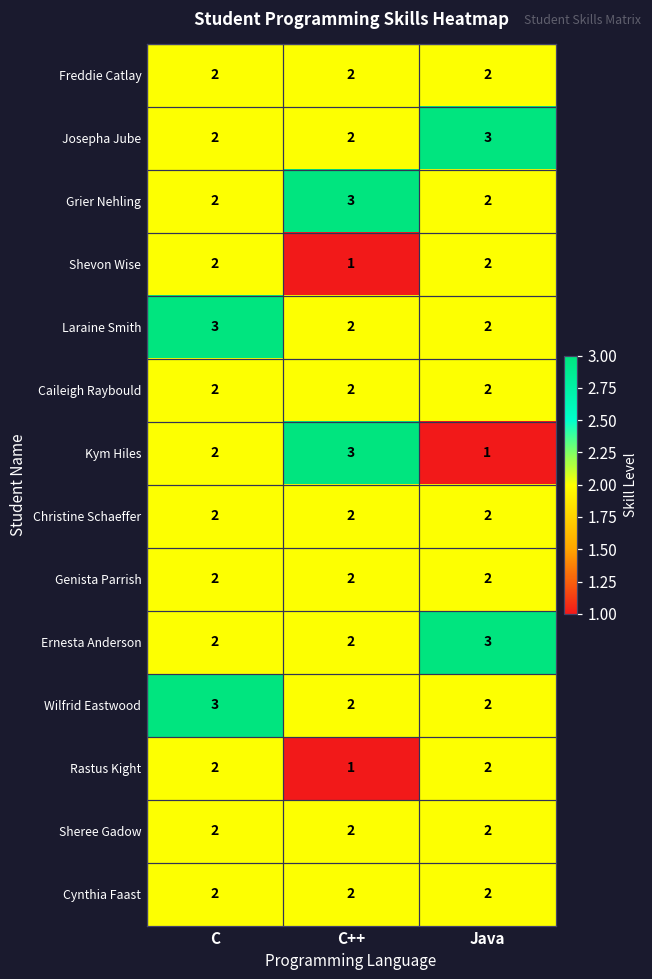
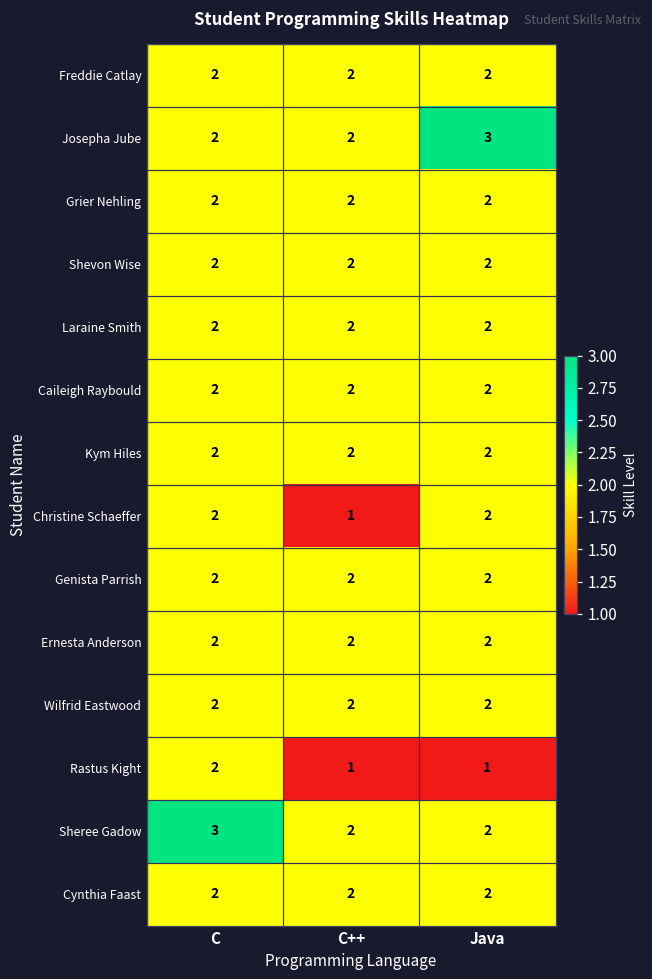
Grier Nehling, C++: 3 -> 2
Shevon Wise, C++: 1 -> 2
Laraine Smith, C: 3 -> 2
Kym Hiles, C++: 3 -> 2
Kym Hiles, Java: 1 -> 2
Christine Schaeffer, C++: 2 -> 1
Ernesta Anderson, Java: 3 -> 2
Wilfrid Eastwood, C: 3 -> 2
Rastus Kight, Java: 2 -> 1
Sheree Gadow, C: 2 -> 3
